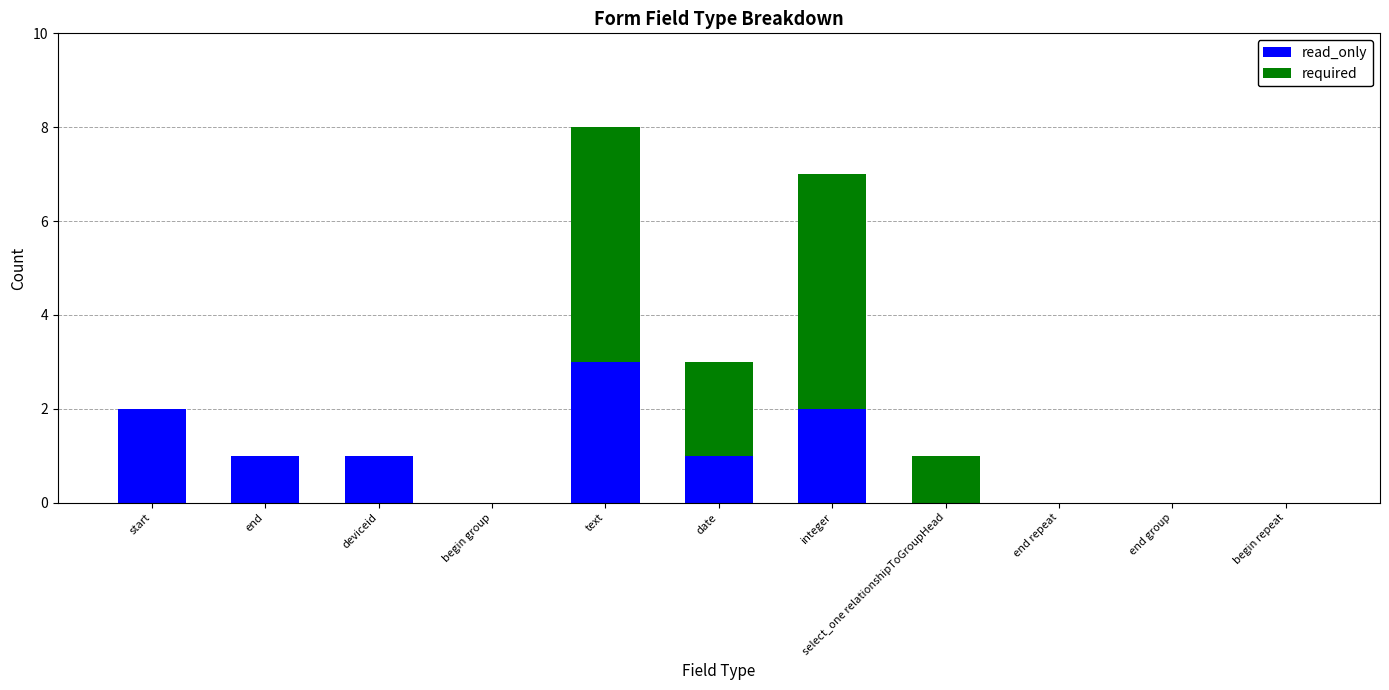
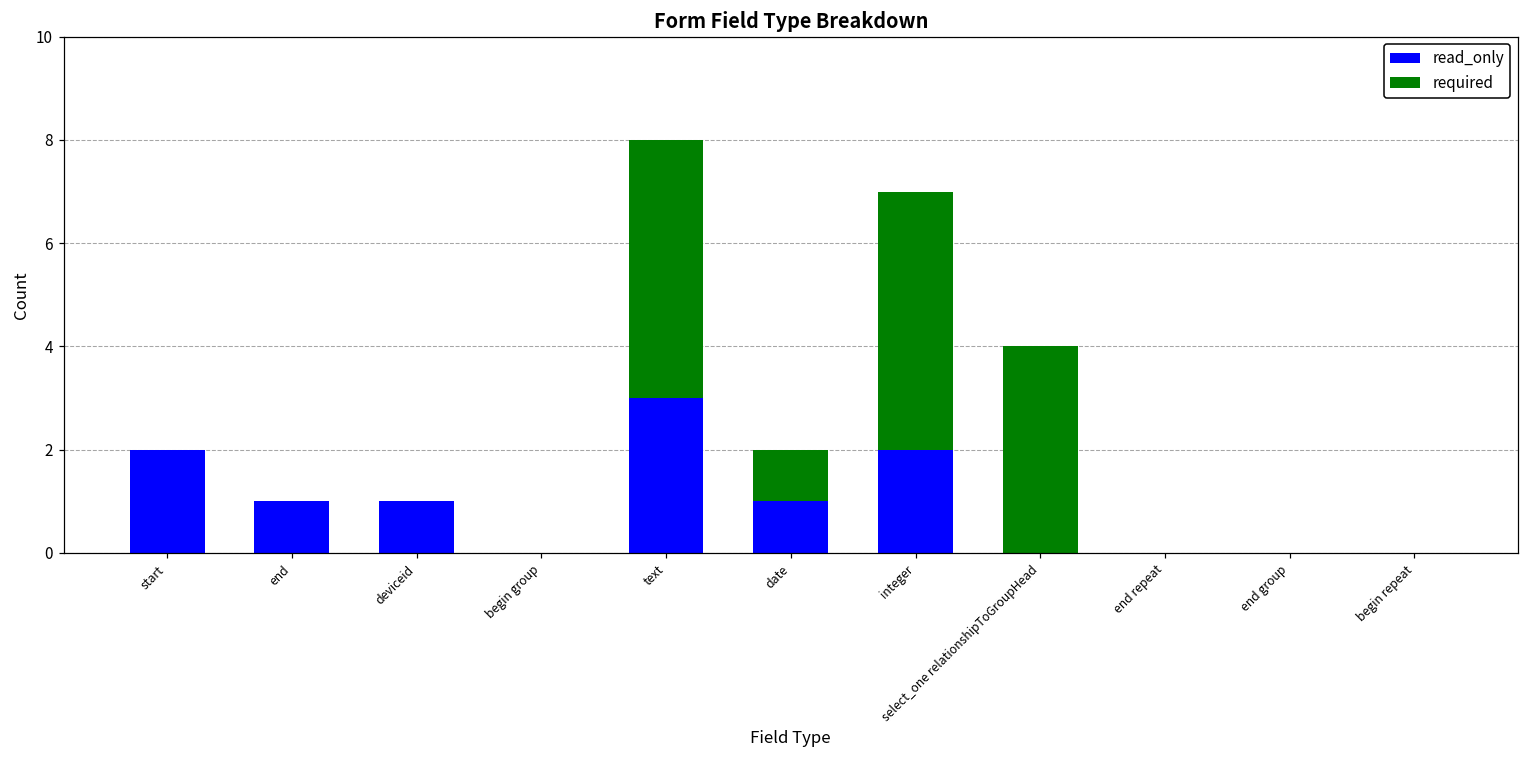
required, date: 2 -> 1
required, select_one relationshipToGroupHead: 1 -> 4
